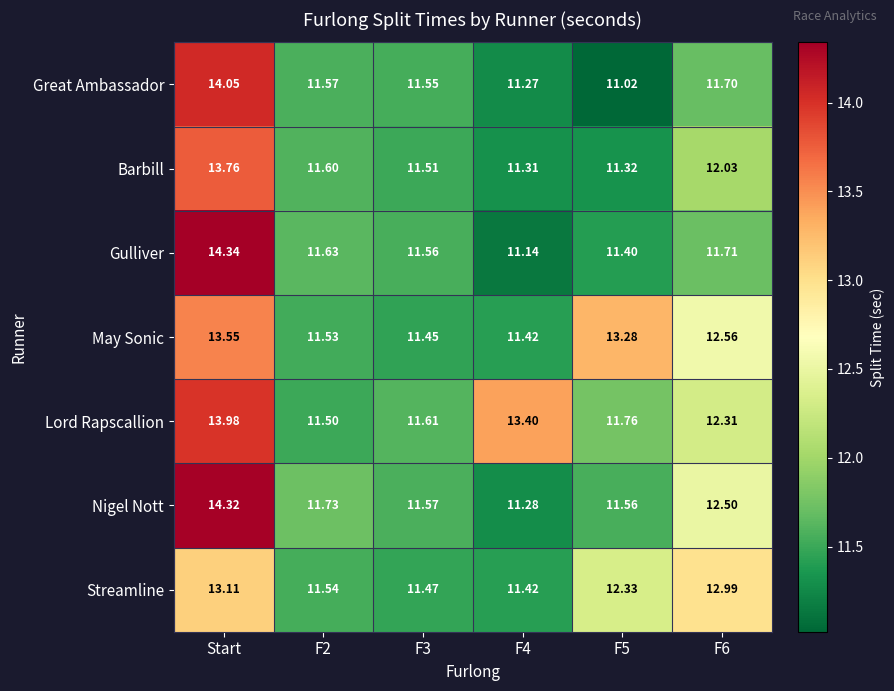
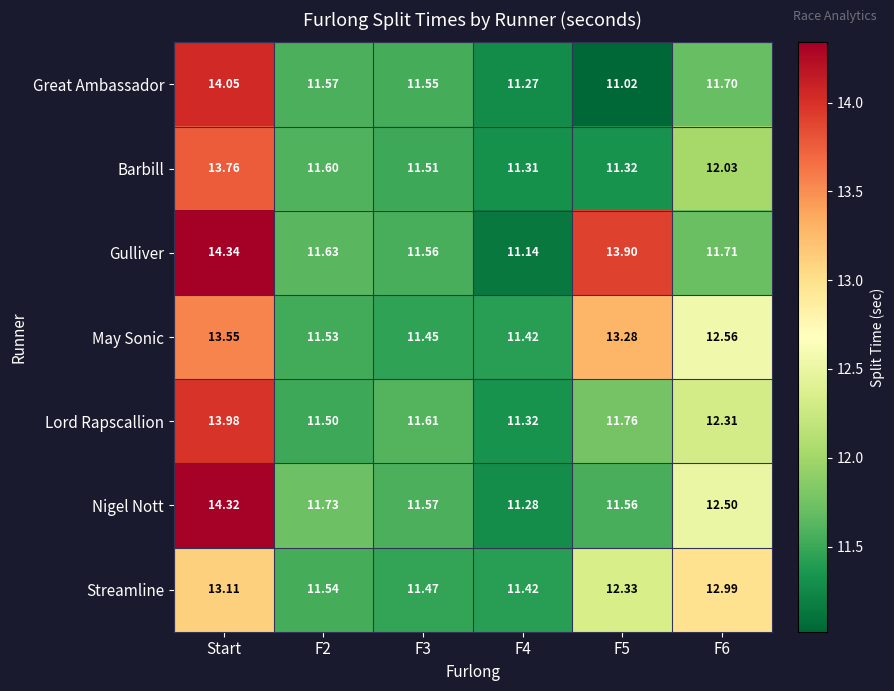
Gulliver, F5: 11.40 -> 13.90
Lord Rapscallion, F4: 13.40 -> 11.32
